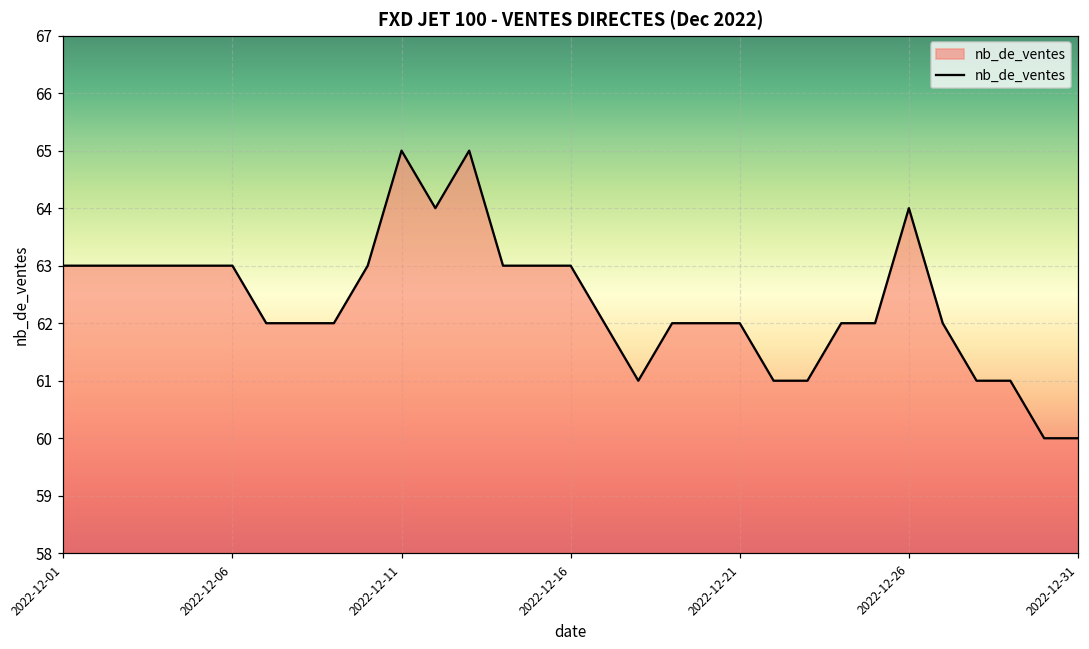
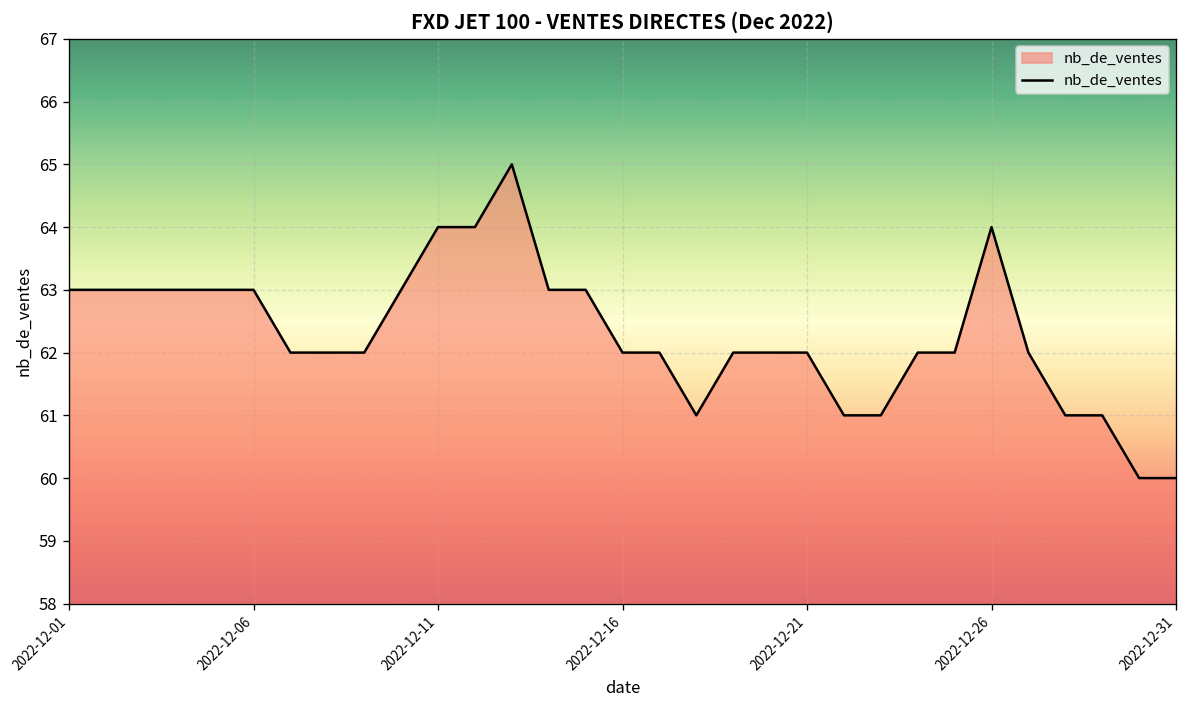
2022-12-11: 65 -> 64
2022-12-16: 63 -> 62
